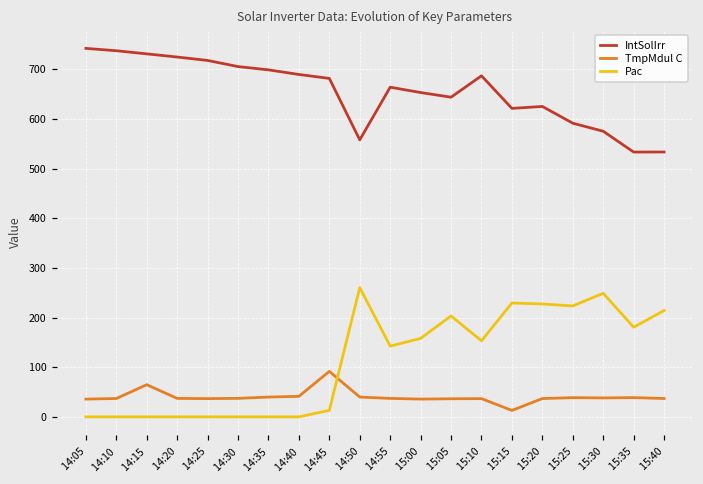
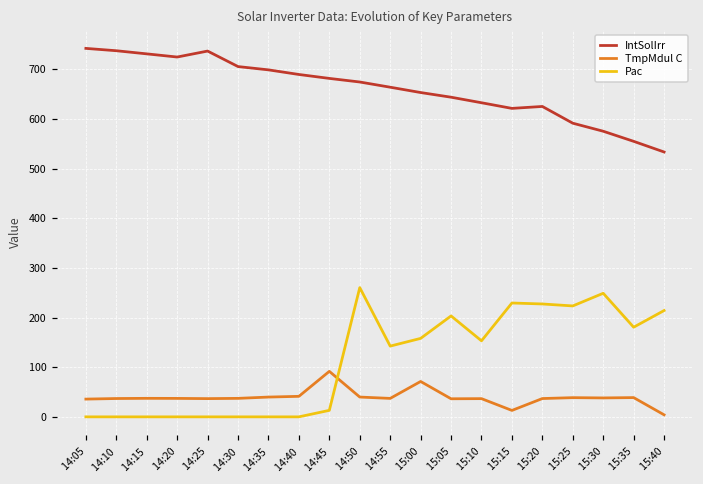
TmpMdul C, 14:15: 60 -> 40
IntSolIrr, 14:25: 720 -> 740
IntSolIrr, 14:50: 560 -> 670
TmpMdul C, 15:00: 40 -> 70
IntSolIrr, 15:10: 690 -> 630
IntSolIrr, 15:35: 530 -> 560
TmpMdul C, 15:40: 40 -> 0
